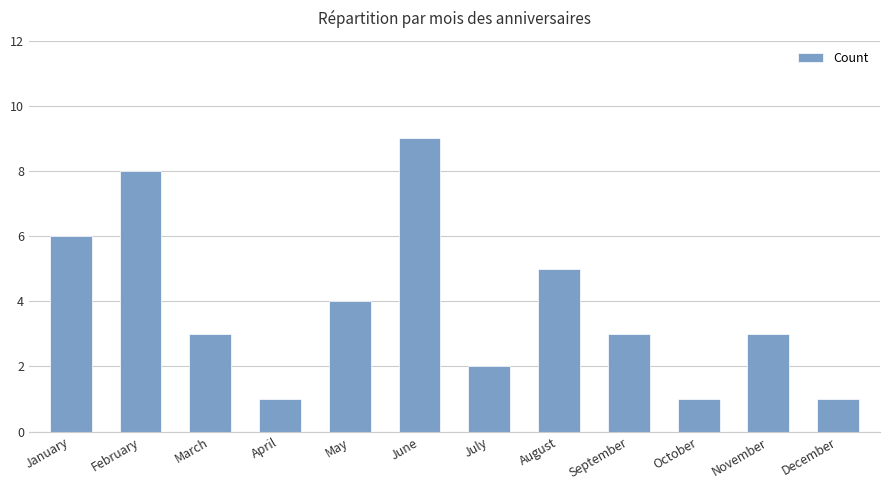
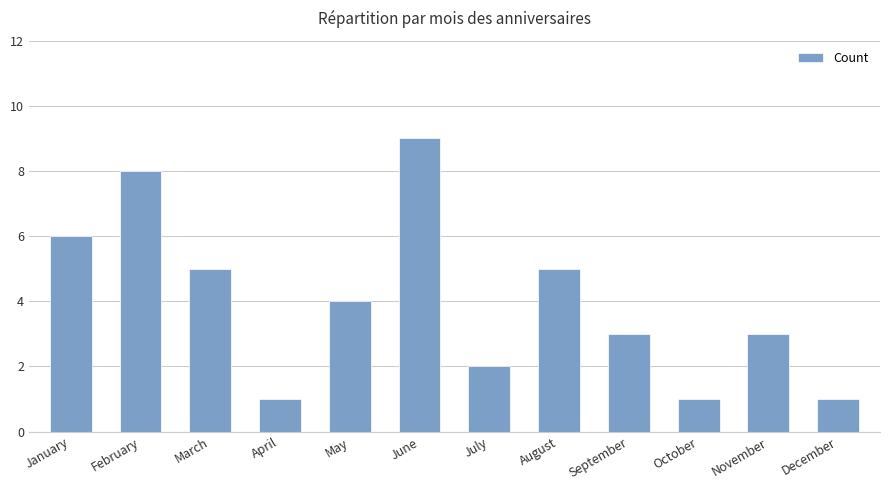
March: 3 -> 5
